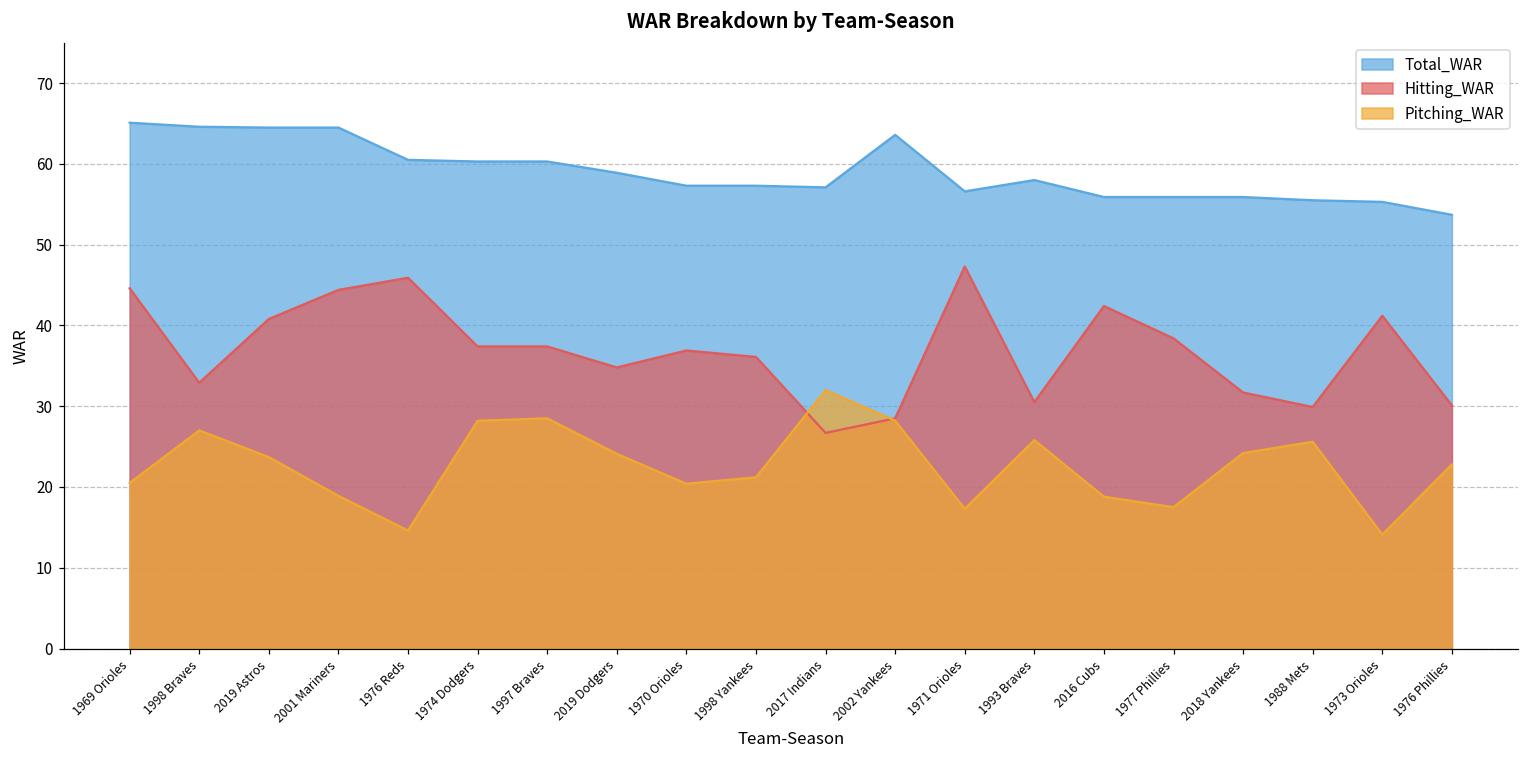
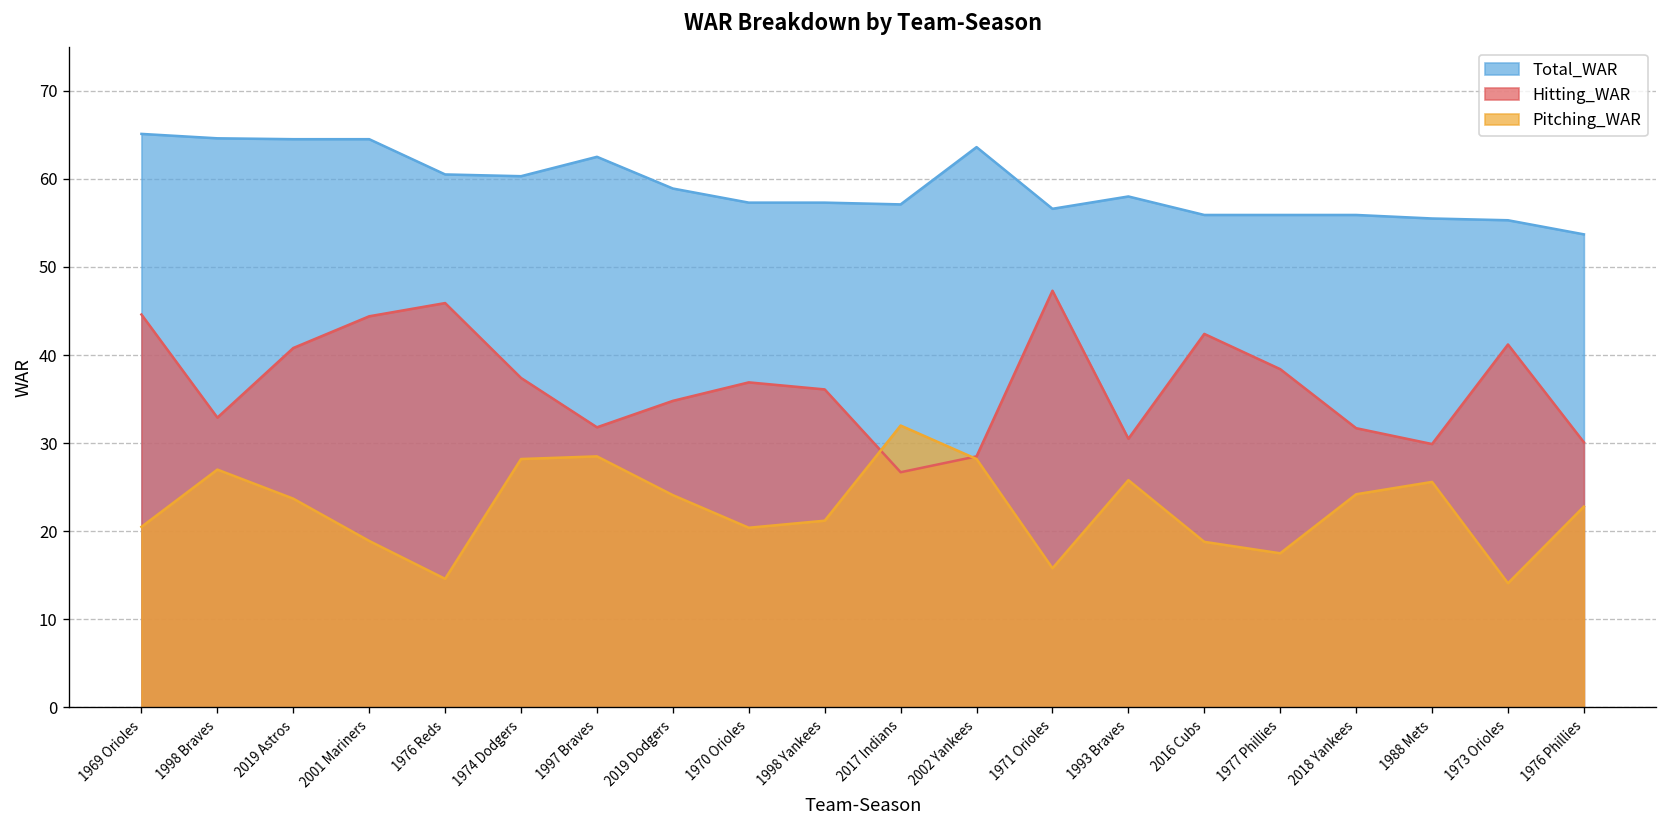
Total_WAR, 1997 Braves: 60 -> 63
Hitting_WAR, 1997 Braves: 37 -> 32
Pitching_WAR, 1971 Orioles: 17 -> 16
